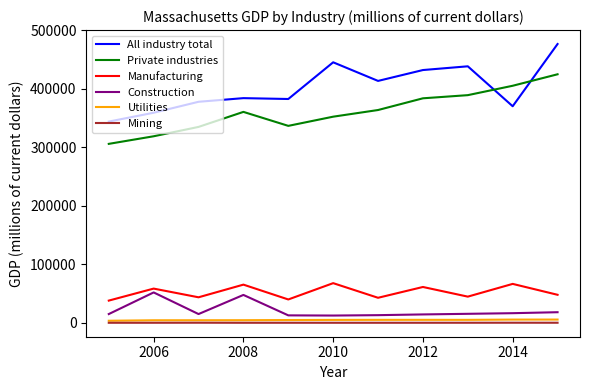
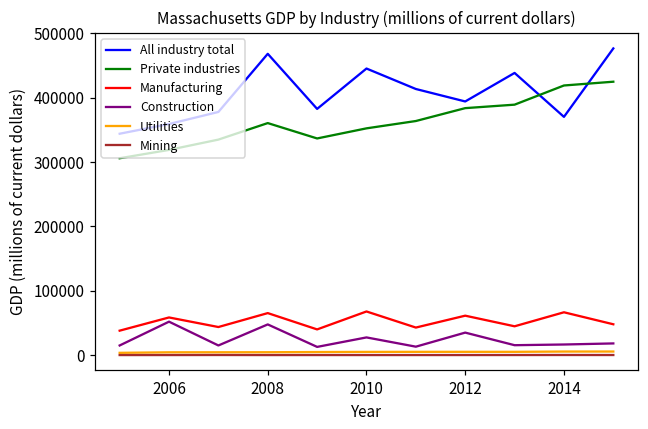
All industry total, 2008: 380000 -> 470000
Construction, 2010: 10000 -> 30000
All industry total, 2012: 430000 -> 390000
Construction, 2012: 10000 -> 40000
Private industries, 2014: 410000 -> 420000
